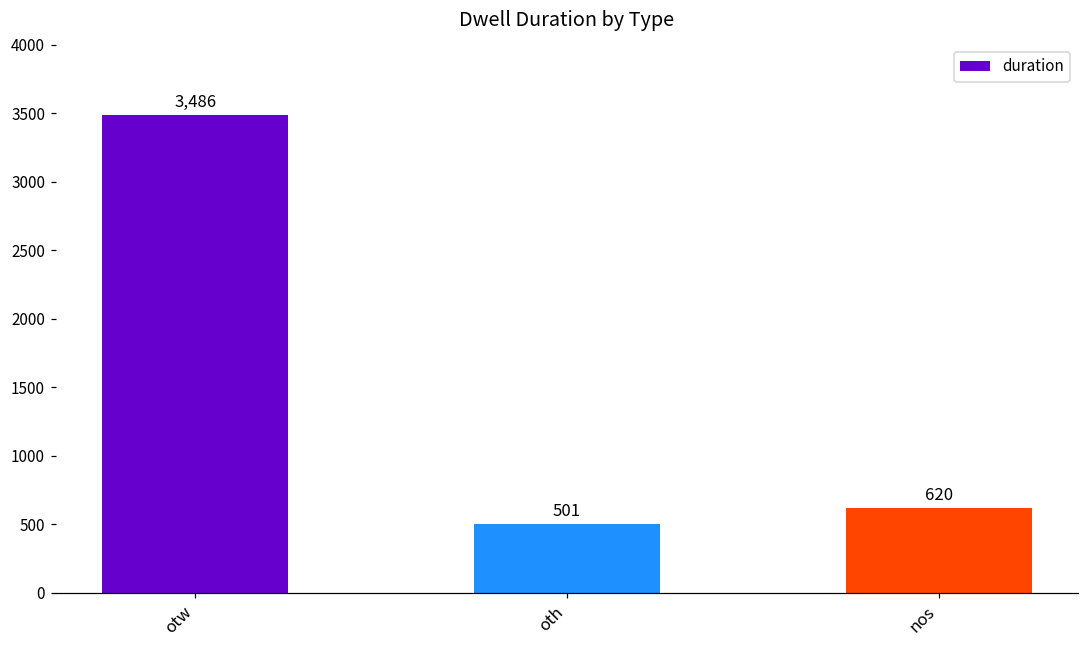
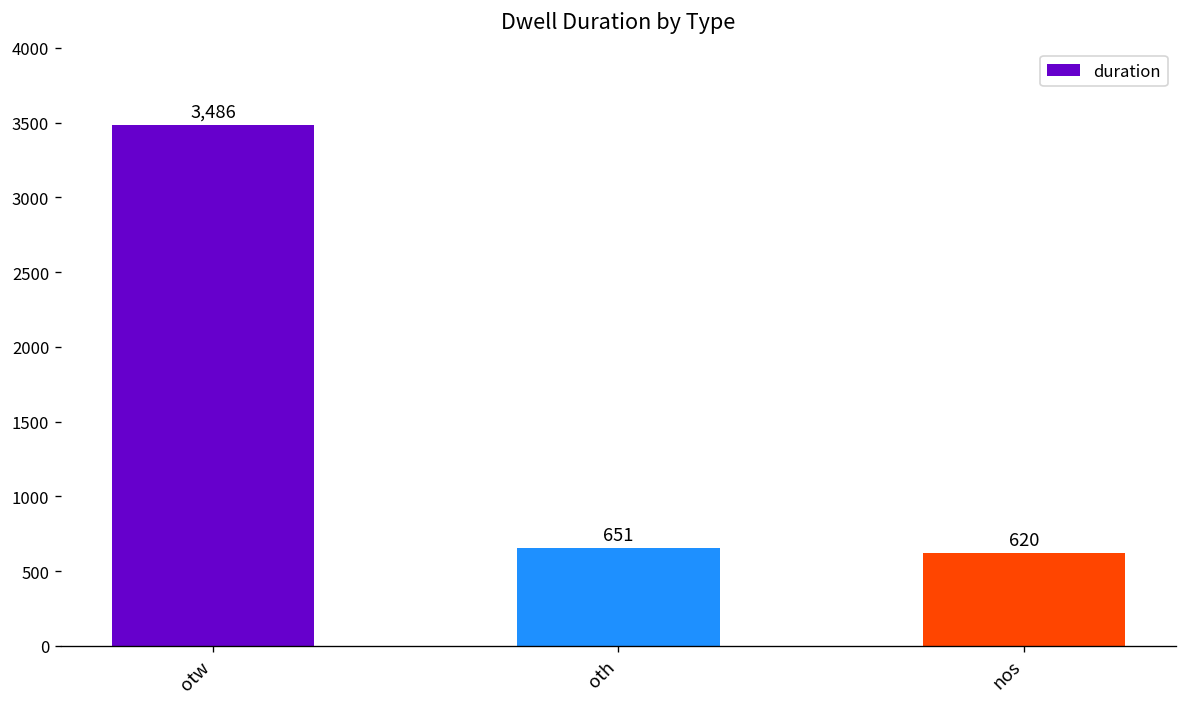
oth: 501 -> 651
